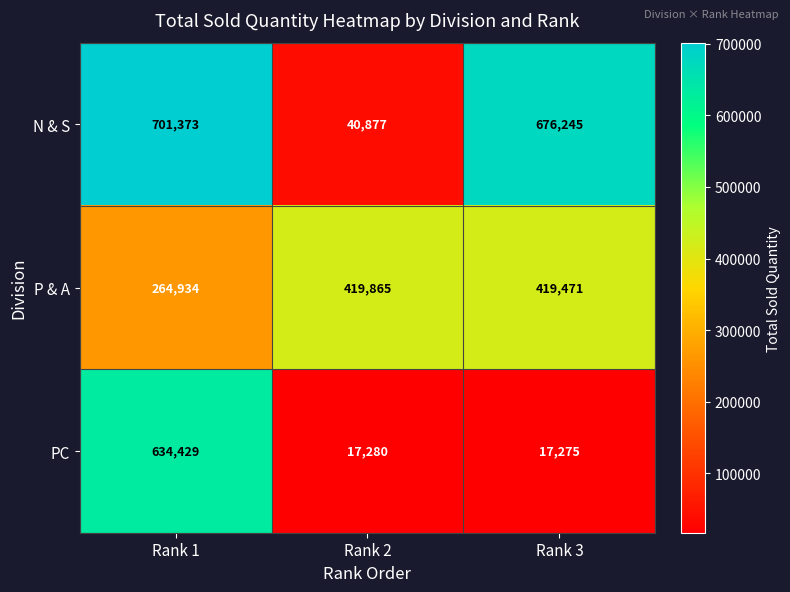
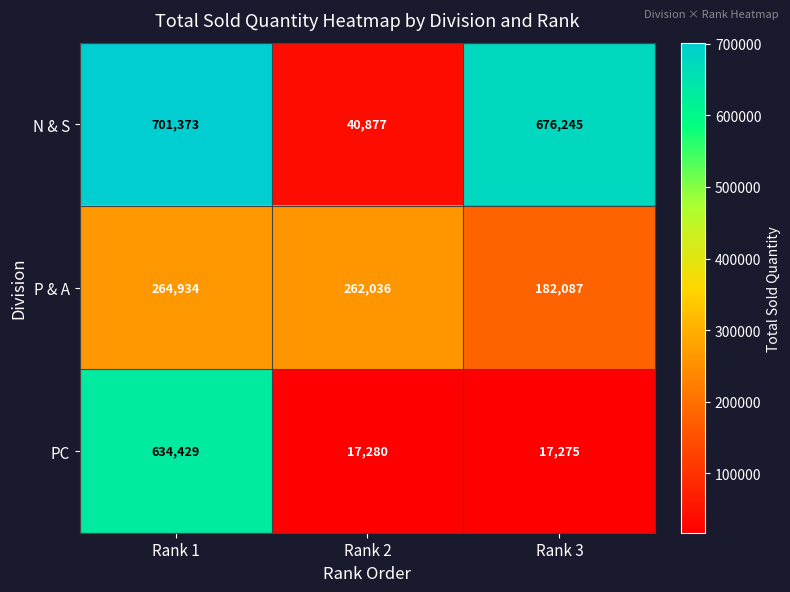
P & A, Rank 2: 419,865 -> 262,036
P & A, Rank 3: 419,471 -> 182,087
